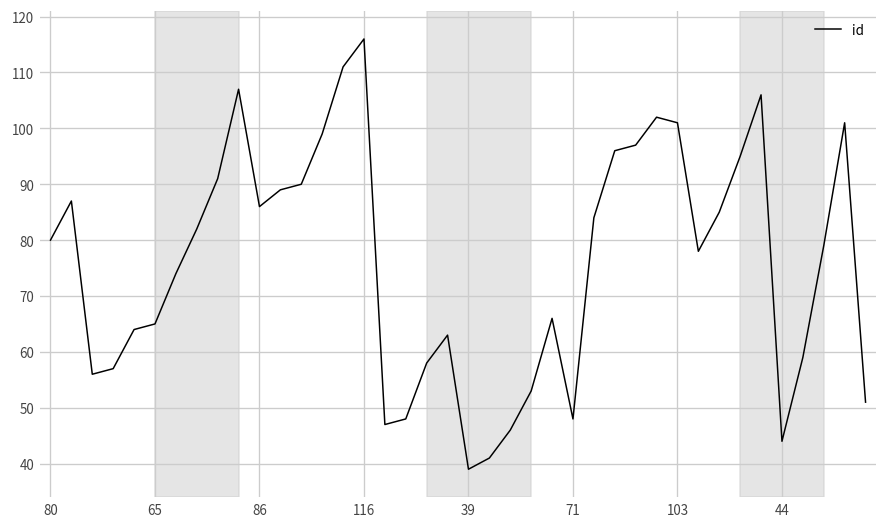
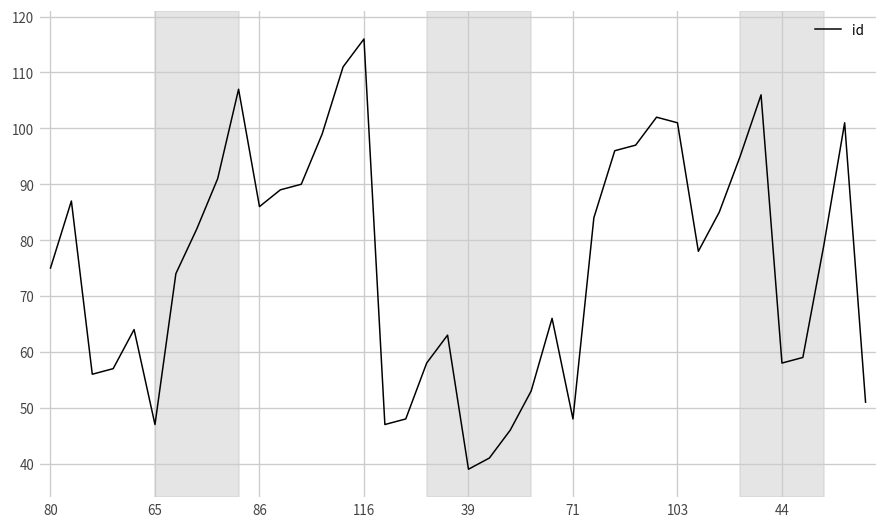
80: 80 -> 75
65: 65 -> 47
44: 44 -> 58
